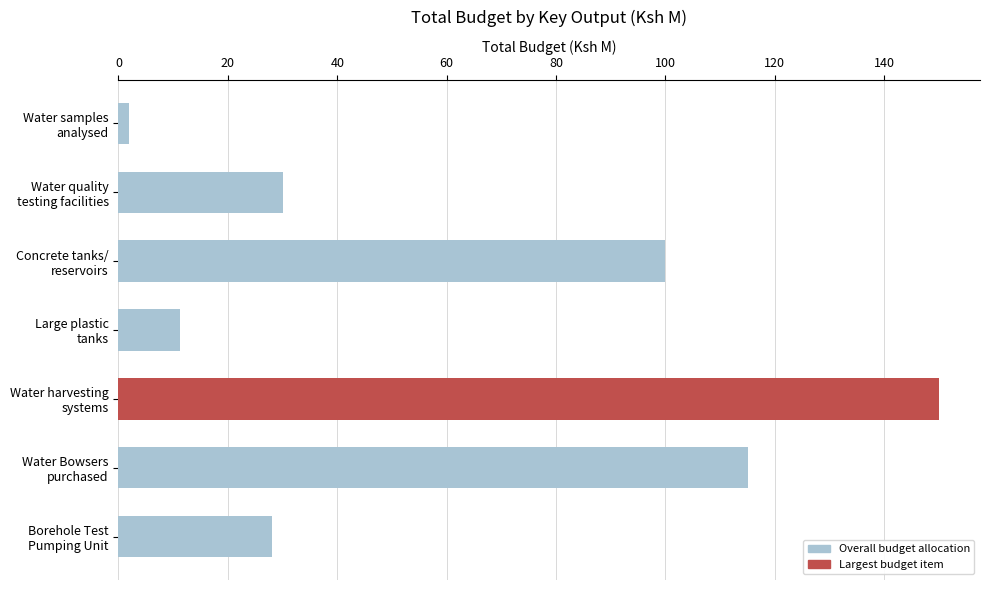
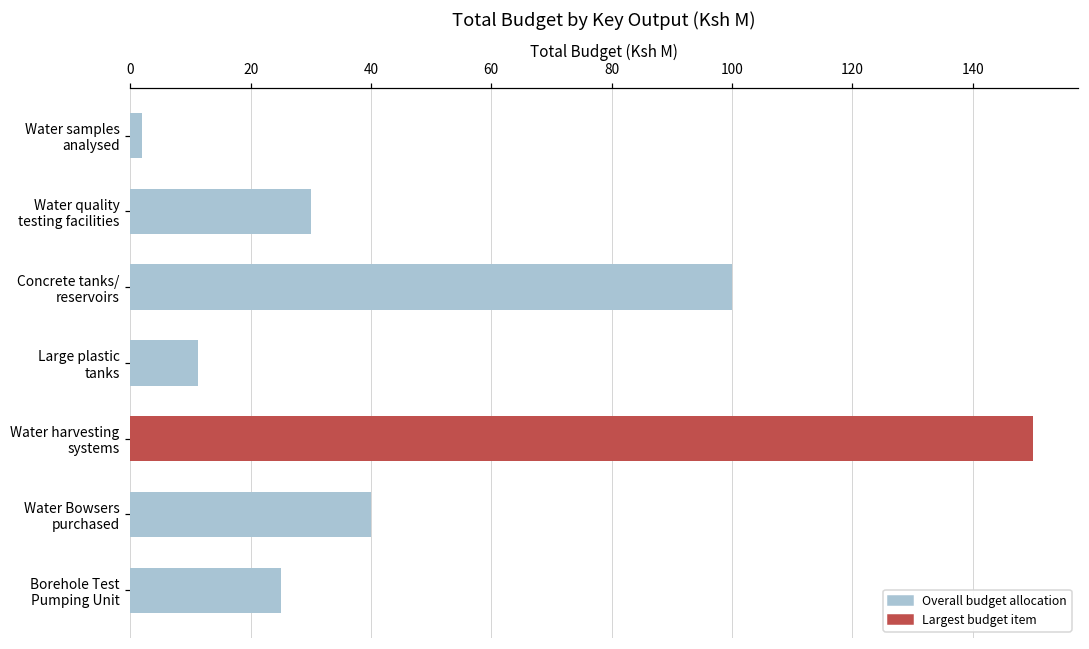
Water Bowsers purchased: 115 -> 40
Borehole Test Pumping Unit: 28 -> 25
